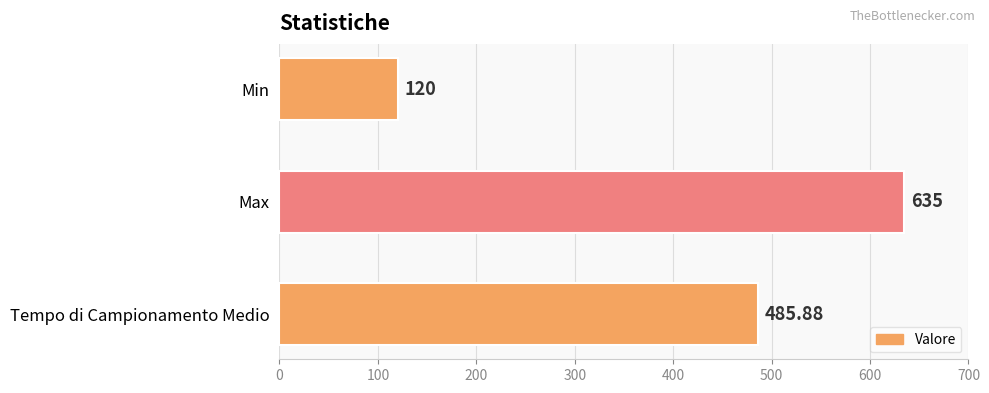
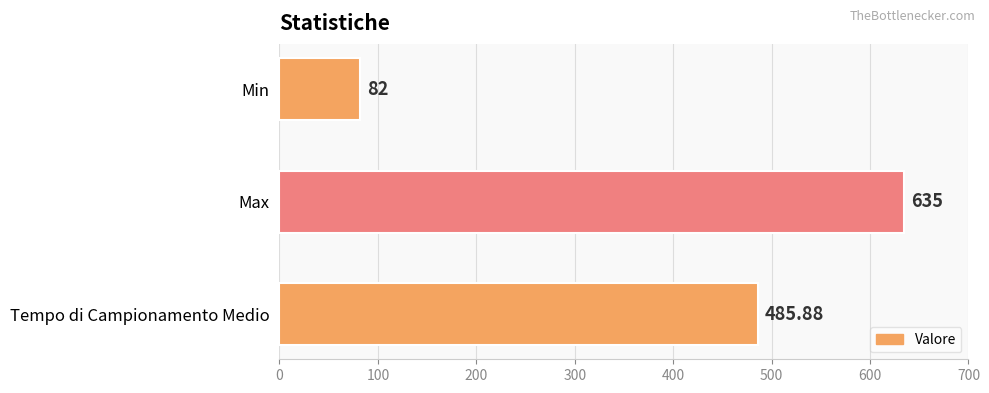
Min: 120 -> 82
